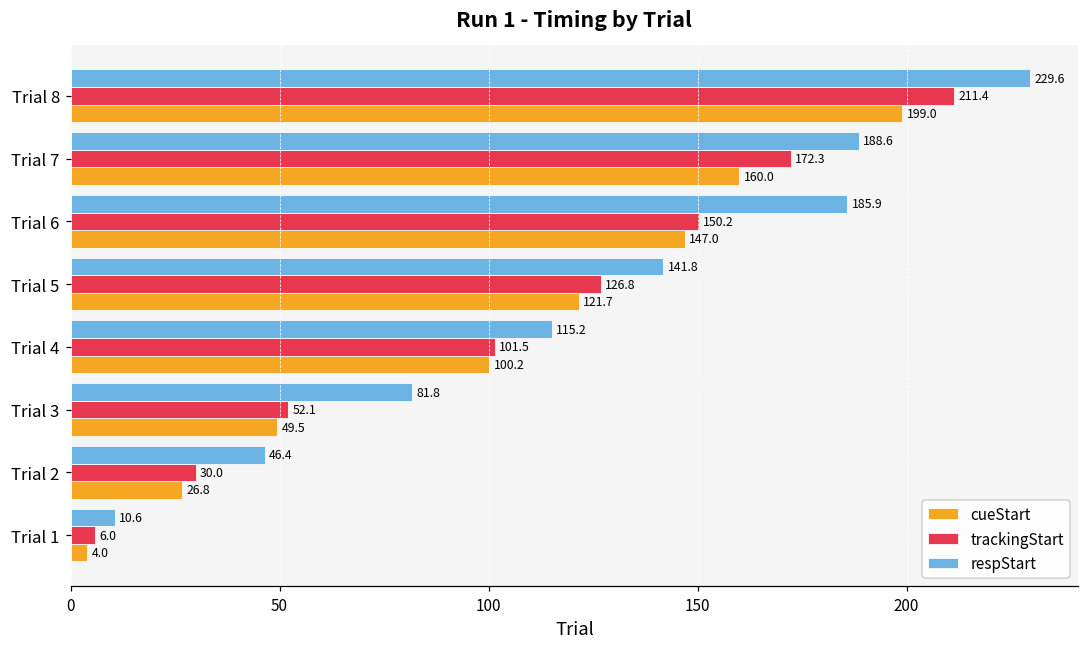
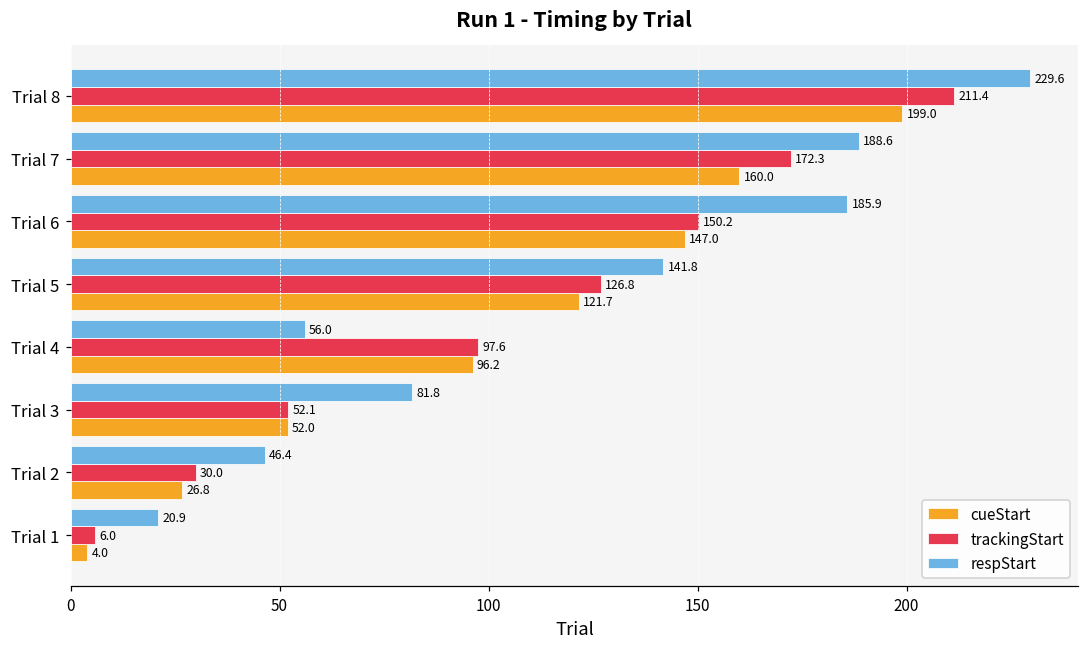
respStart, Trial 4: 115.2 -> 56.0
trackingStart, Trial 4: 101.5 -> 97.6
cueStart, Trial 4: 100.2 -> 96.2
cueStart, Trial 3: 49.5 -> 52.0
respStart, Trial 1: 10.6 -> 20.9
